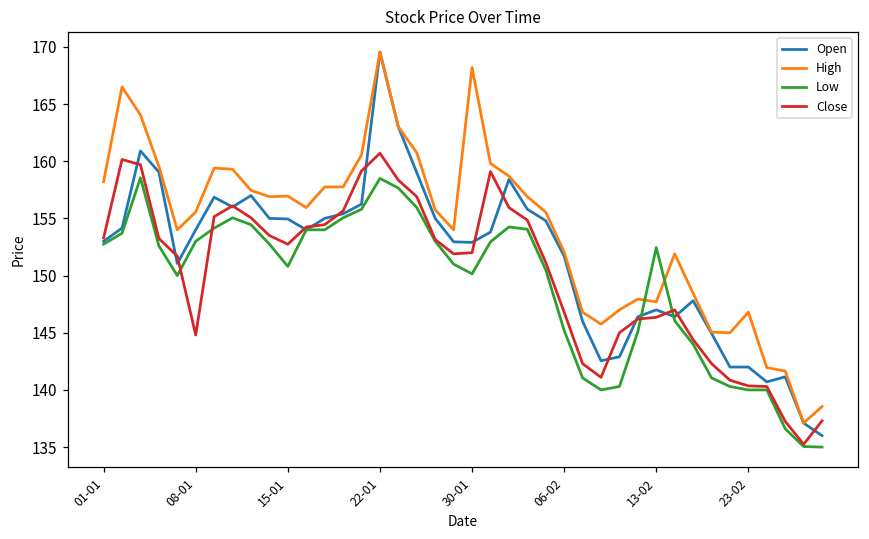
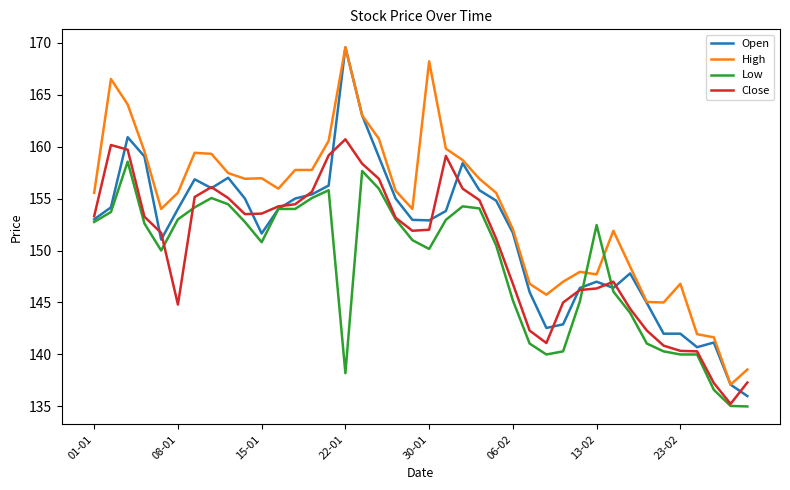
High, 01-01: 158.2 -> 155.6
Open, 15-01: 155.0 -> 151.6
Close, 15-01: 152.7 -> 153.6
Low, 22-01: 158.5 -> 138.2
